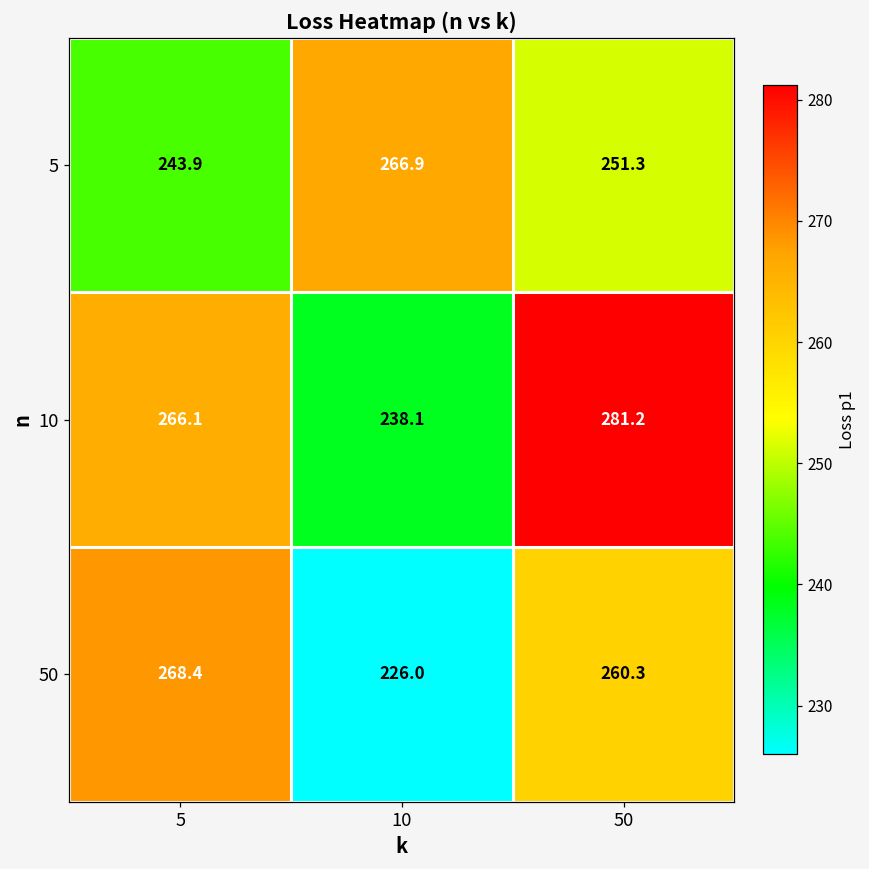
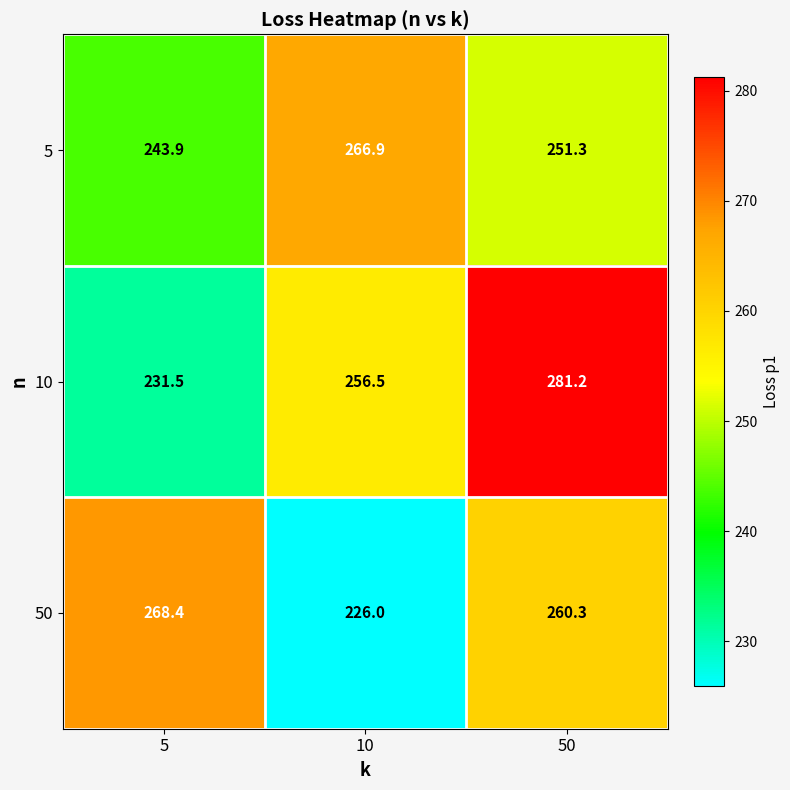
10, 5: 266.1 -> 231.5
10, 10: 238.1 -> 256.5
